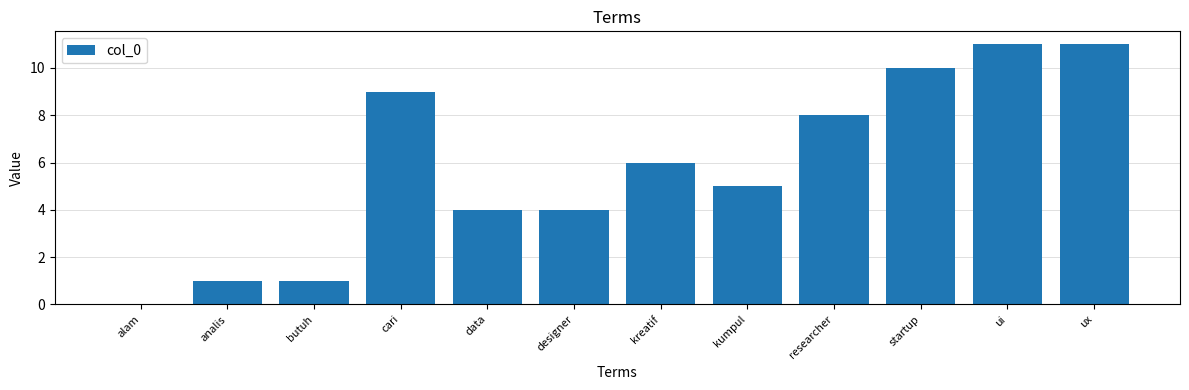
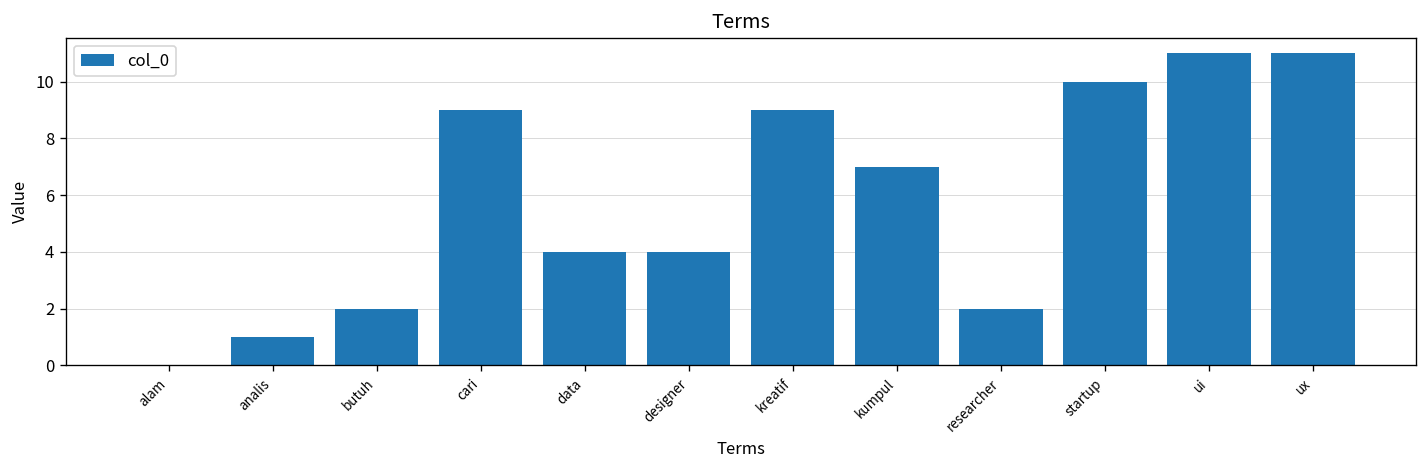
butuh: 1 -> 2
kreatif: 6 -> 9
kumpul: 5 -> 7
researcher: 8 -> 2
